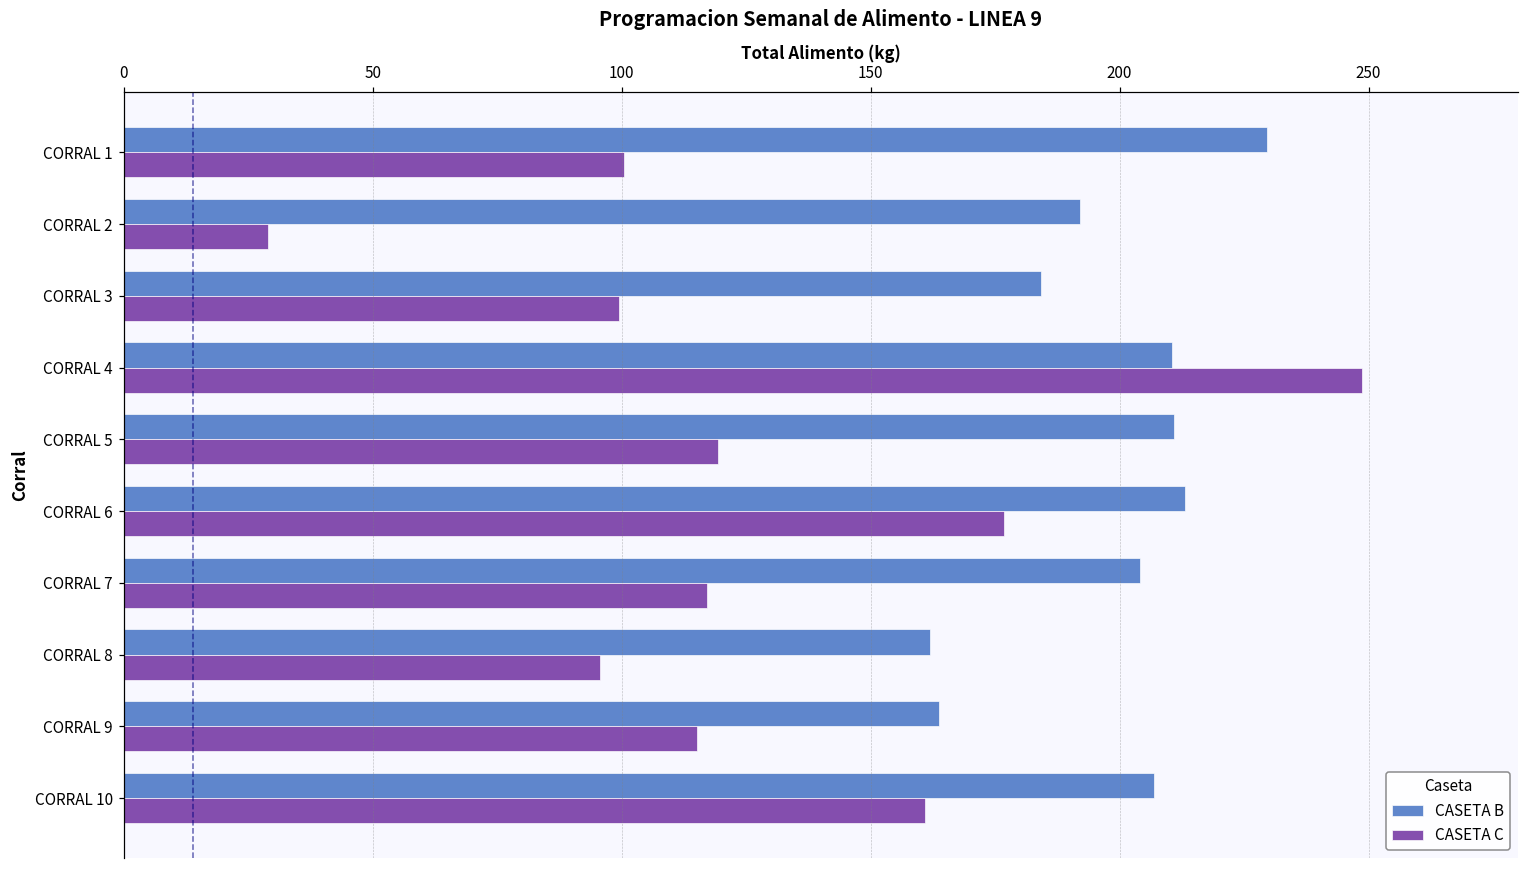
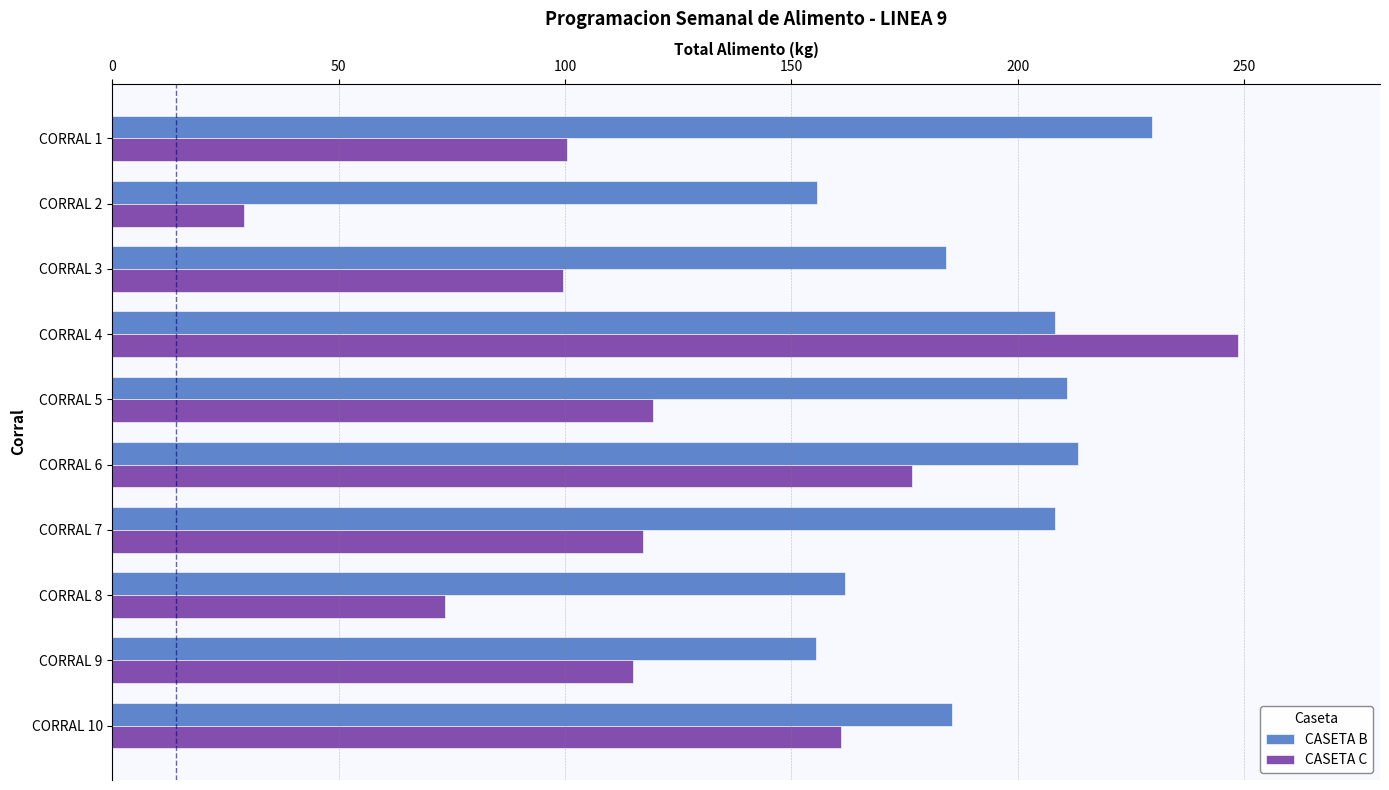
CASETA B, CORRAL 2: 192 -> 156
CASETA B, CORRAL 4: 211 -> 208
CASETA B, CORRAL 7: 204 -> 208
CASETA C, CORRAL 8: 96 -> 73
CASETA B, CORRAL 9: 164 -> 155
CASETA B, CORRAL 10: 207 -> 186
